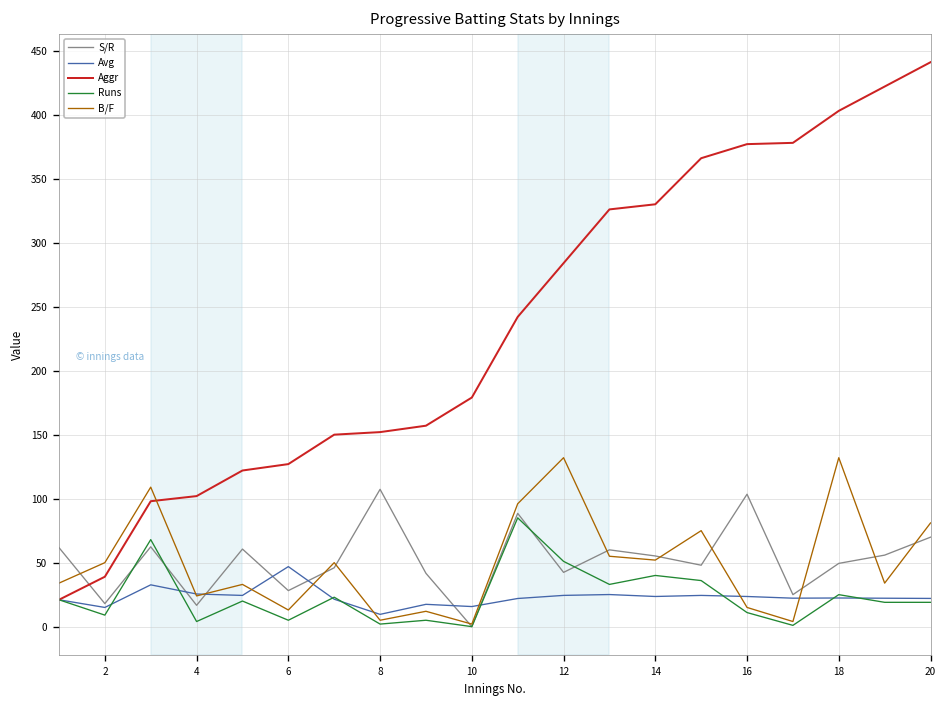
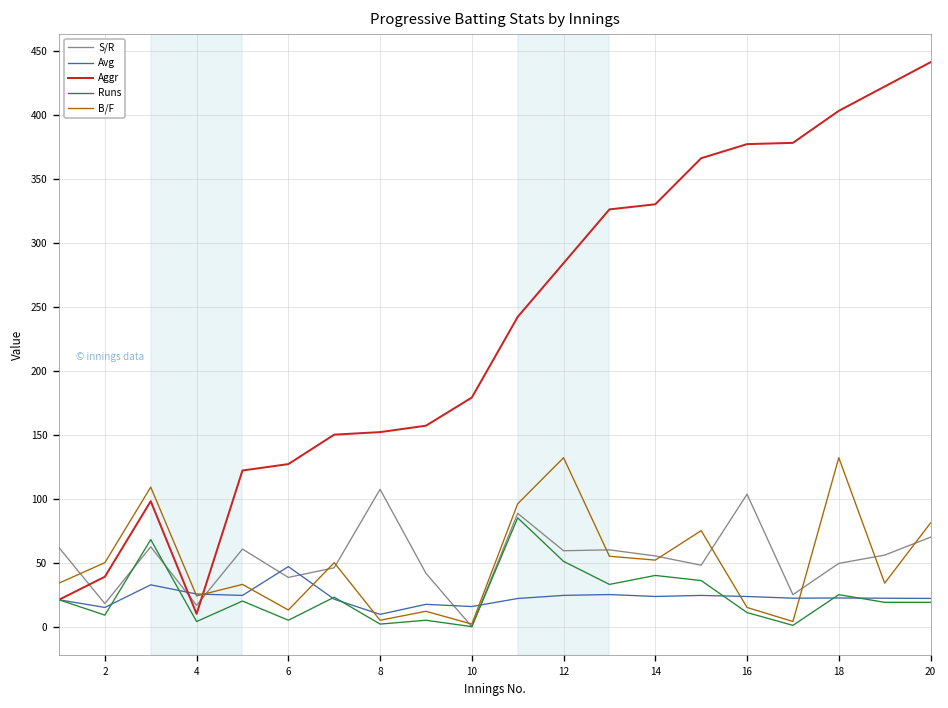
Aggr, 4: 102 -> 10
S/R, 6: 28 -> 38
S/R, 12: 42 -> 59
